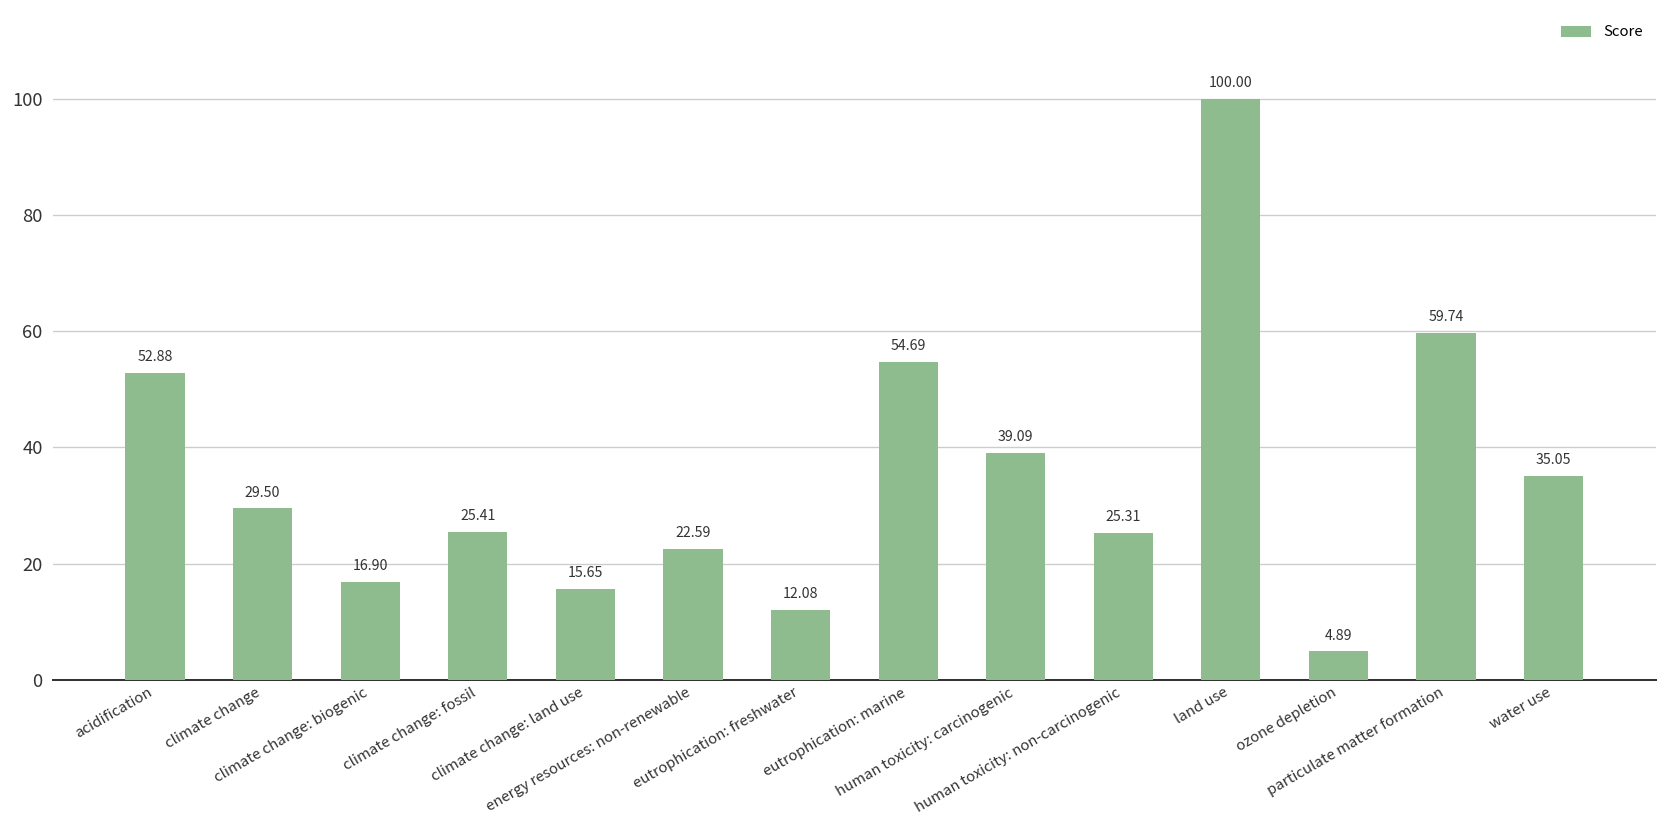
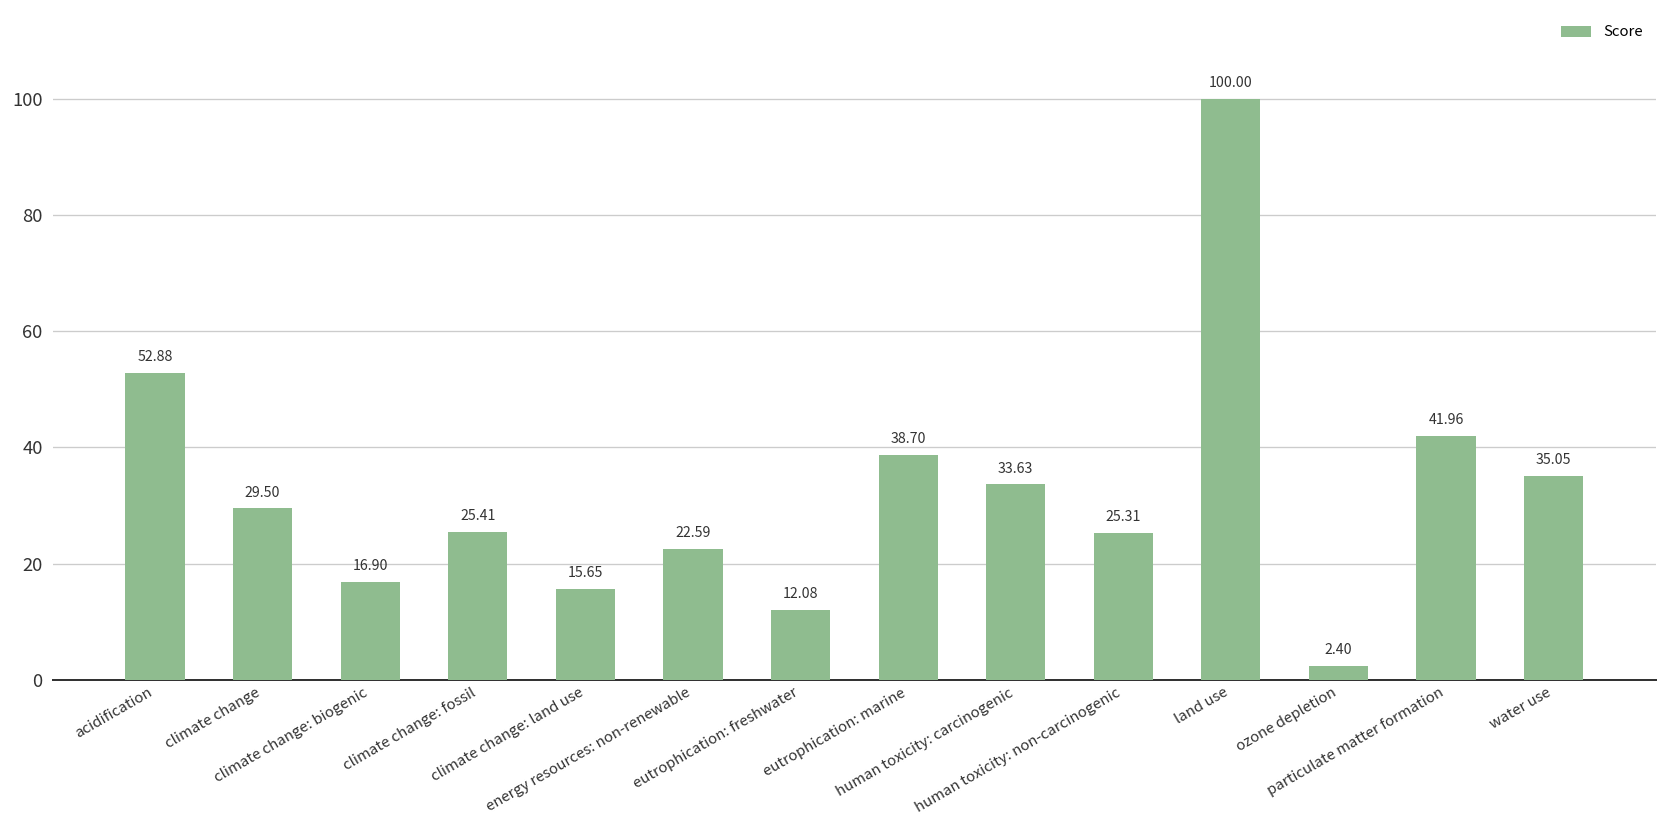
eutrophication: marine: 54.69 -> 38.70
human toxicity: carcinogenic: 39.09 -> 33.63
ozone depletion: 4.89 -> 2.40
particulate matter formation: 59.74 -> 41.96
